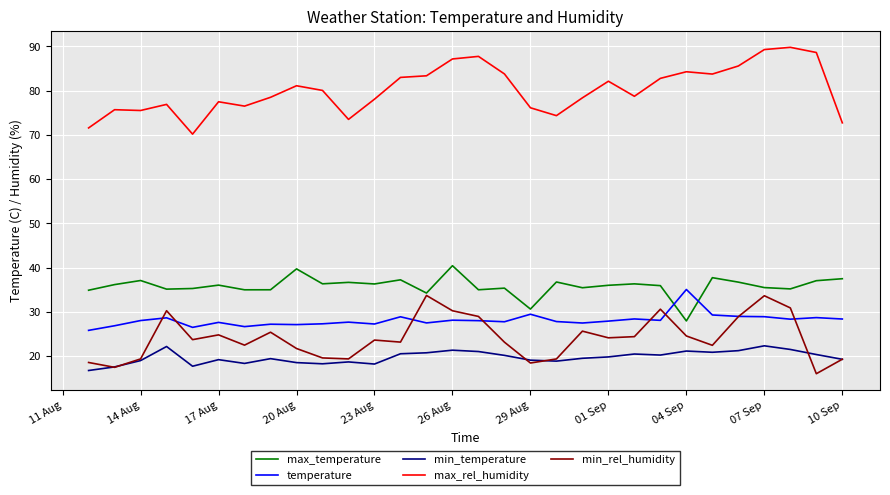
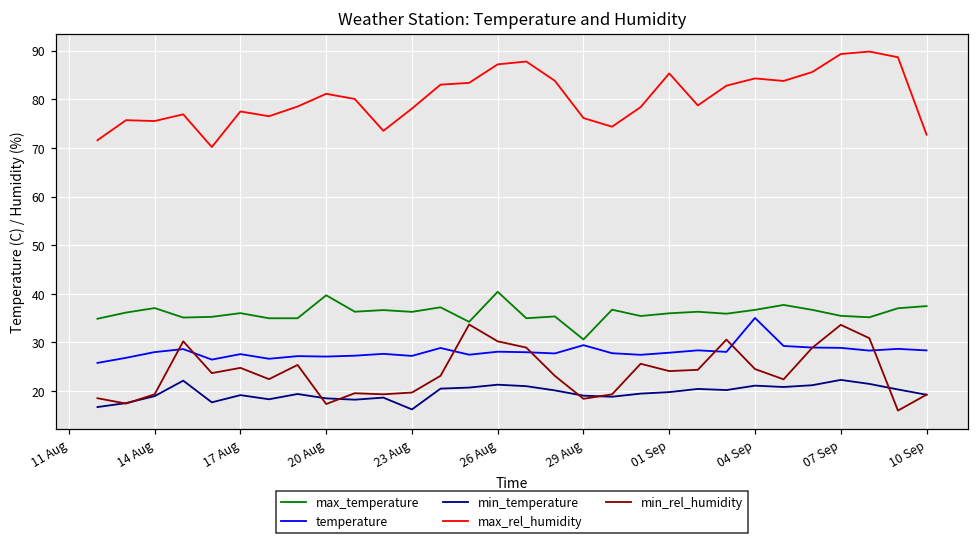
min_rel_humidity, 20 Aug: 22 -> 17
min_temperature, 23 Aug: 18 -> 16
min_rel_humidity, 23 Aug: 24 -> 20
max_rel_humidity, 01 Sep: 82 -> 85
max_temperature, 04 Sep: 28 -> 37
